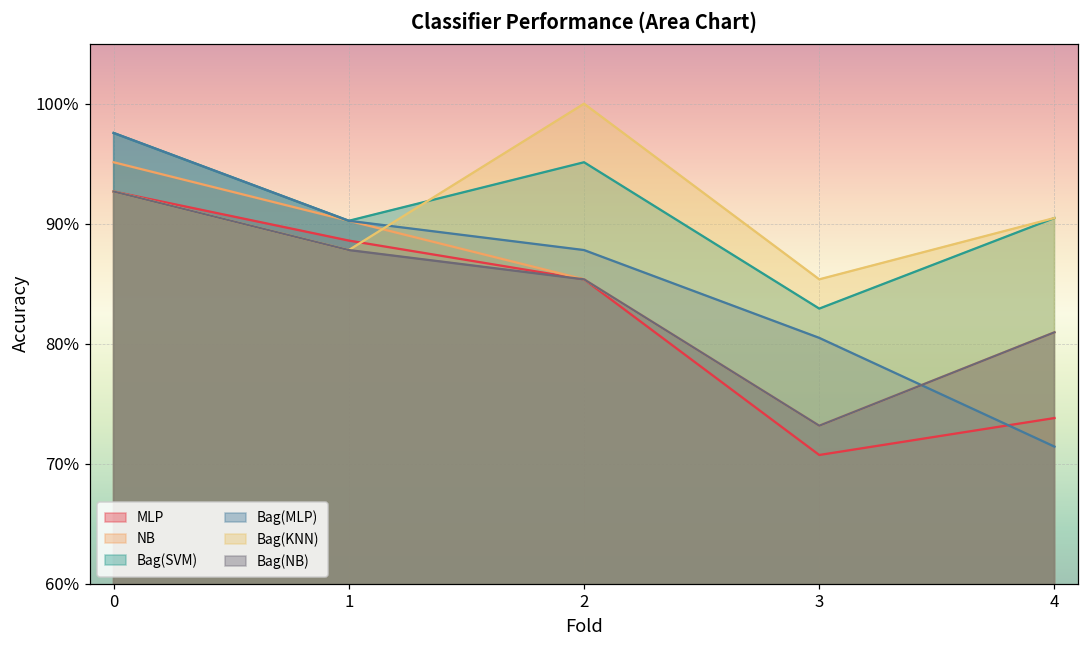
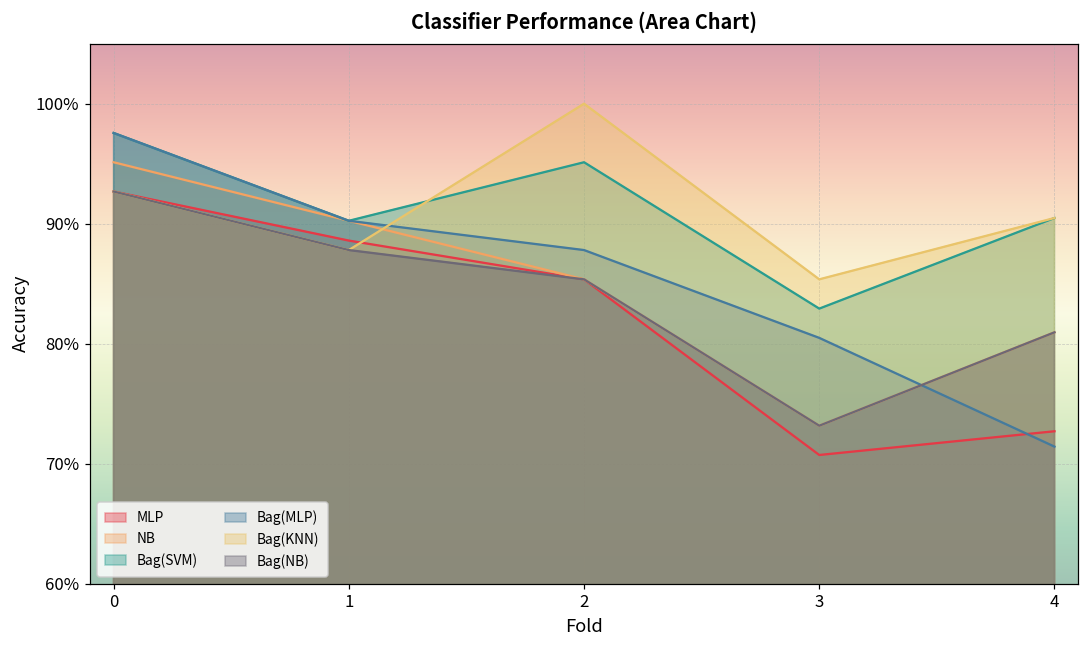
MLP, 4: 73.8% -> 72.7%
